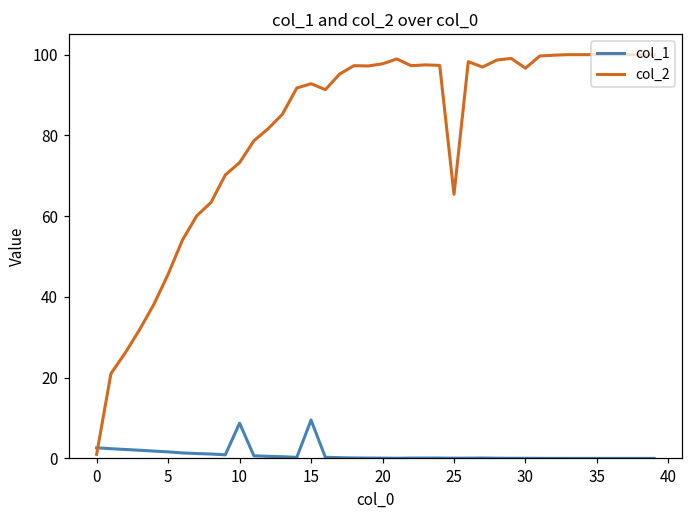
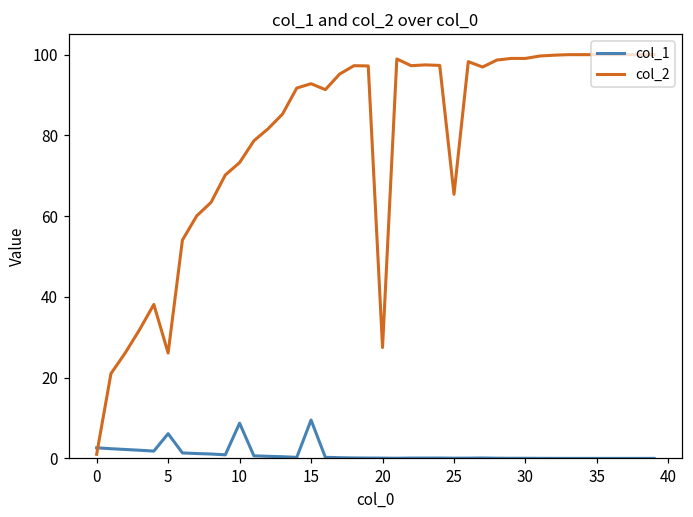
col_1, 5: 2 -> 6
col_2, 5: 46 -> 26
col_2, 20: 98 -> 27
col_2, 30: 97 -> 99
